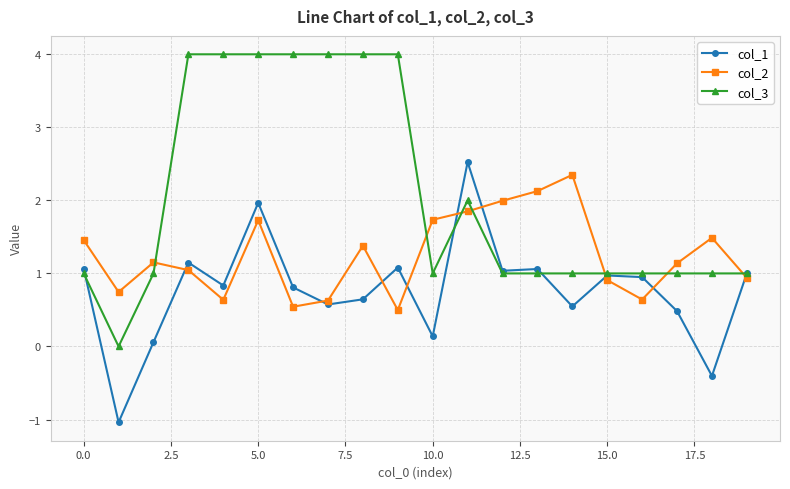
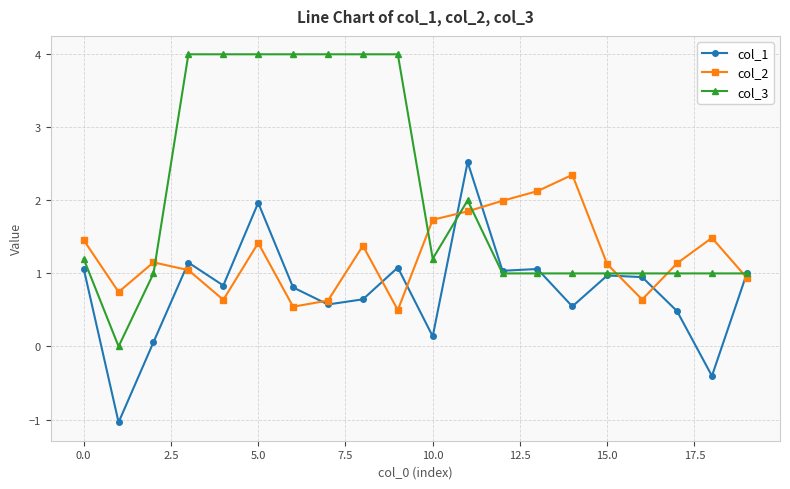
col_3, 0.0: 1.0 -> 1.2
col_2, 5.0: 1.7 -> 1.4
col_3, 10.0: 1.0 -> 1.2
col_2, 15.0: 0.9 -> 1.1
